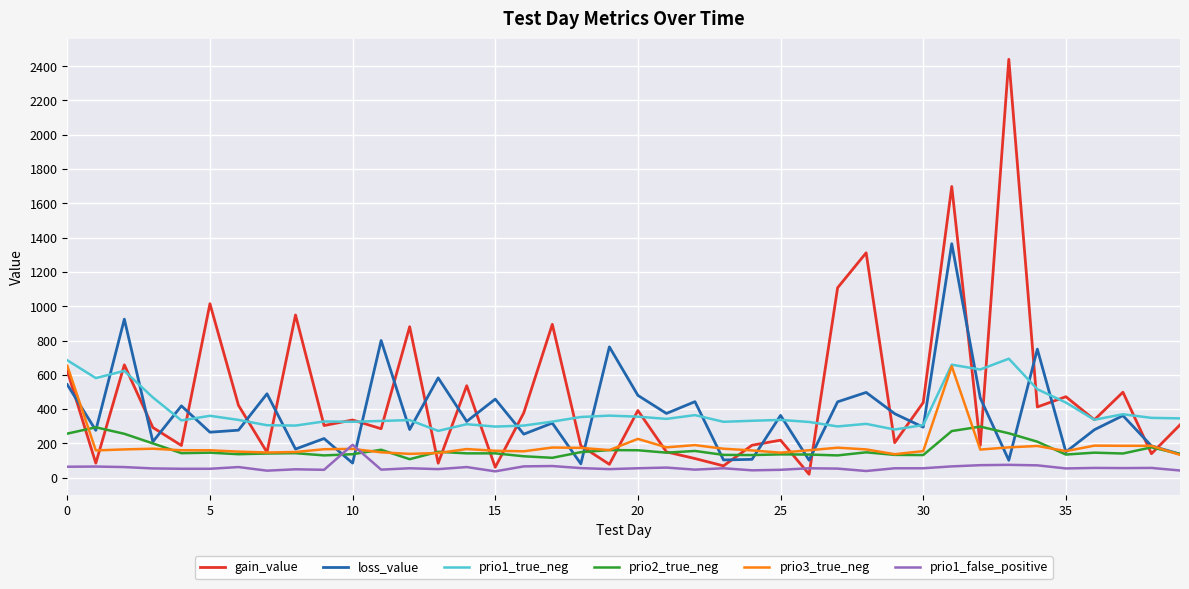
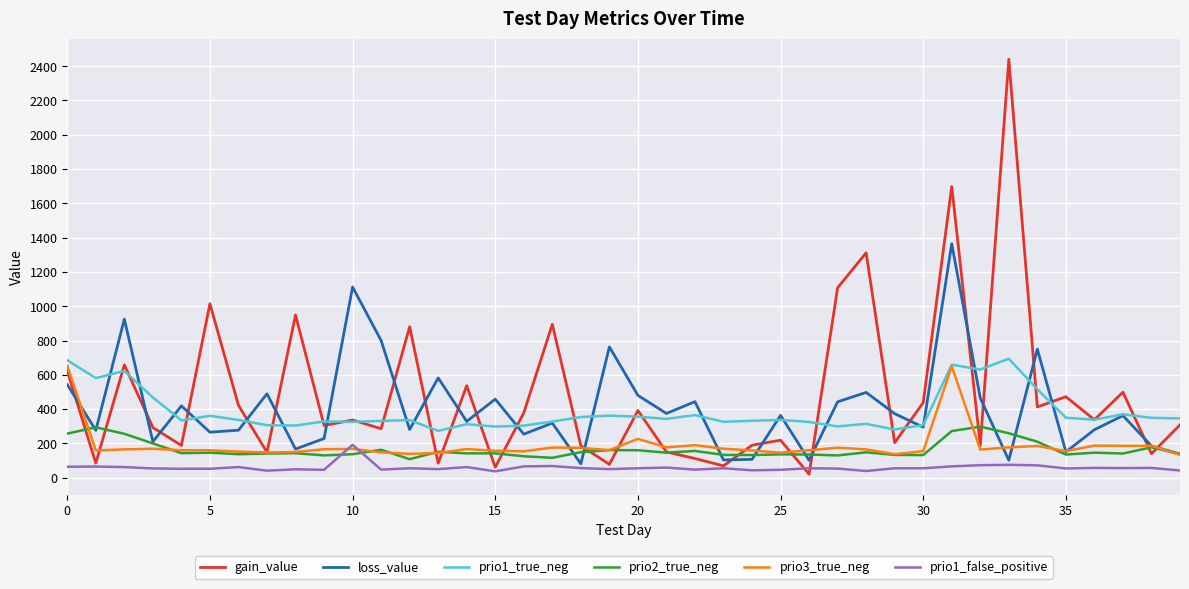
loss_value, 10: 90 -> 1110
prio1_true_neg, 35: 440 -> 350
